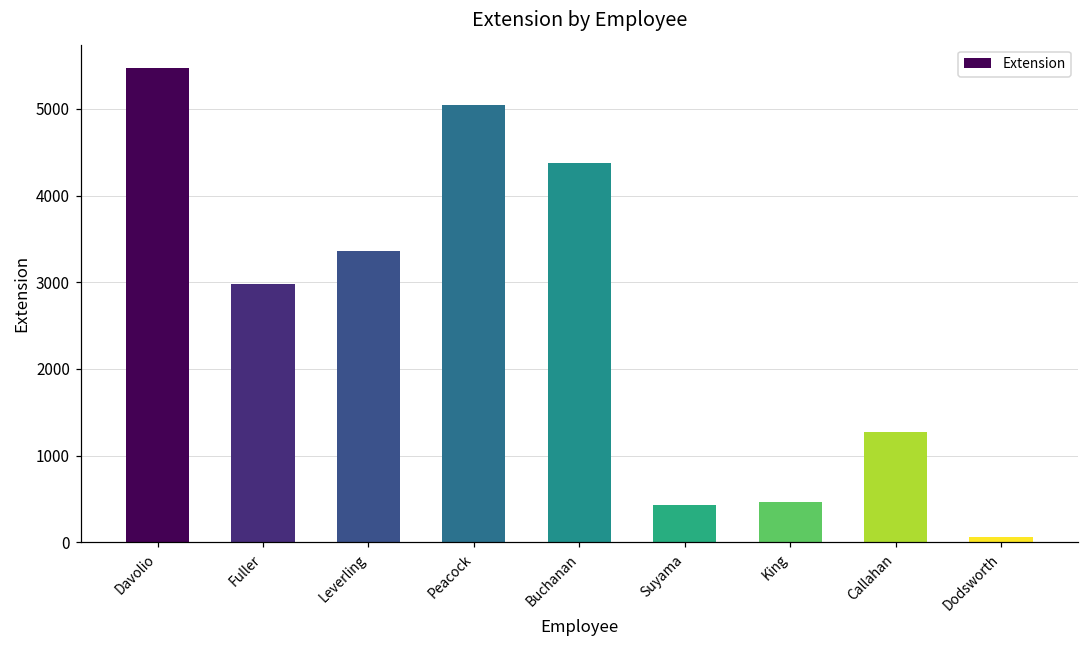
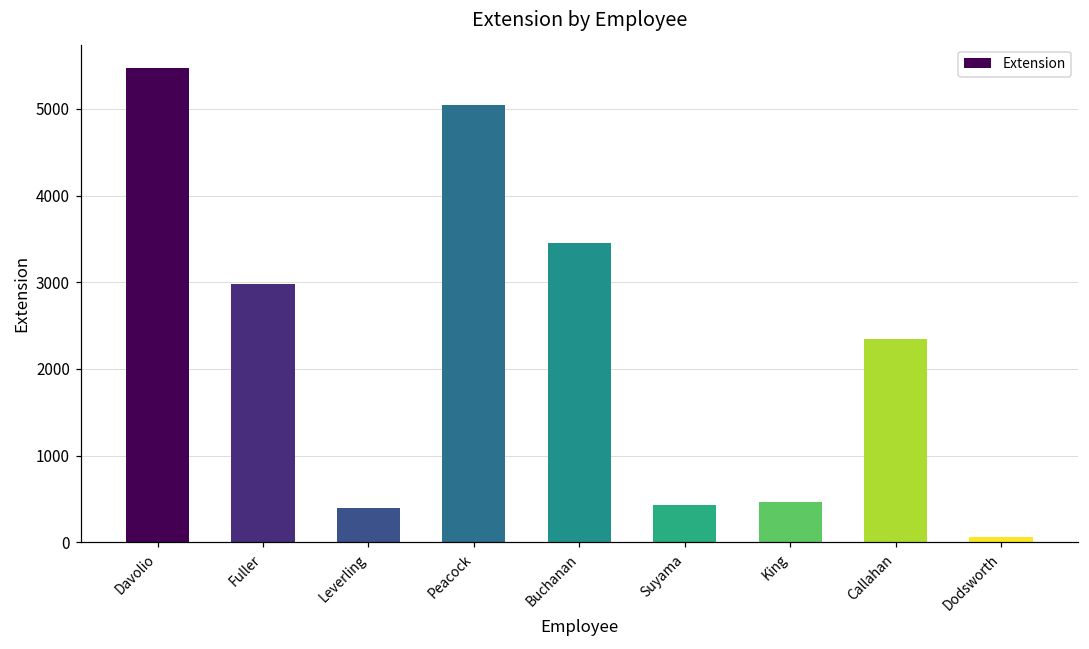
Leverling: 3400 -> 400
Buchanan: 4400 -> 3500
Callahan: 1300 -> 2300
